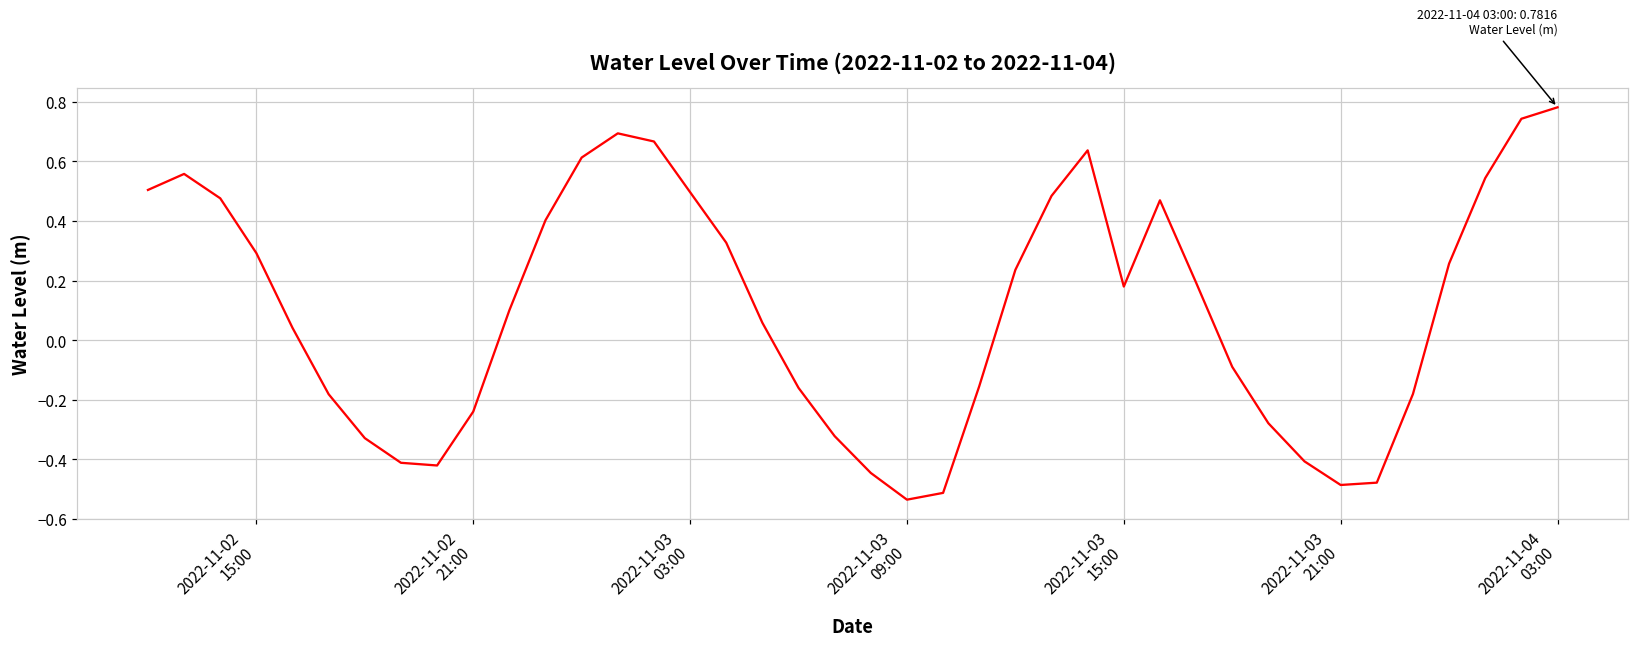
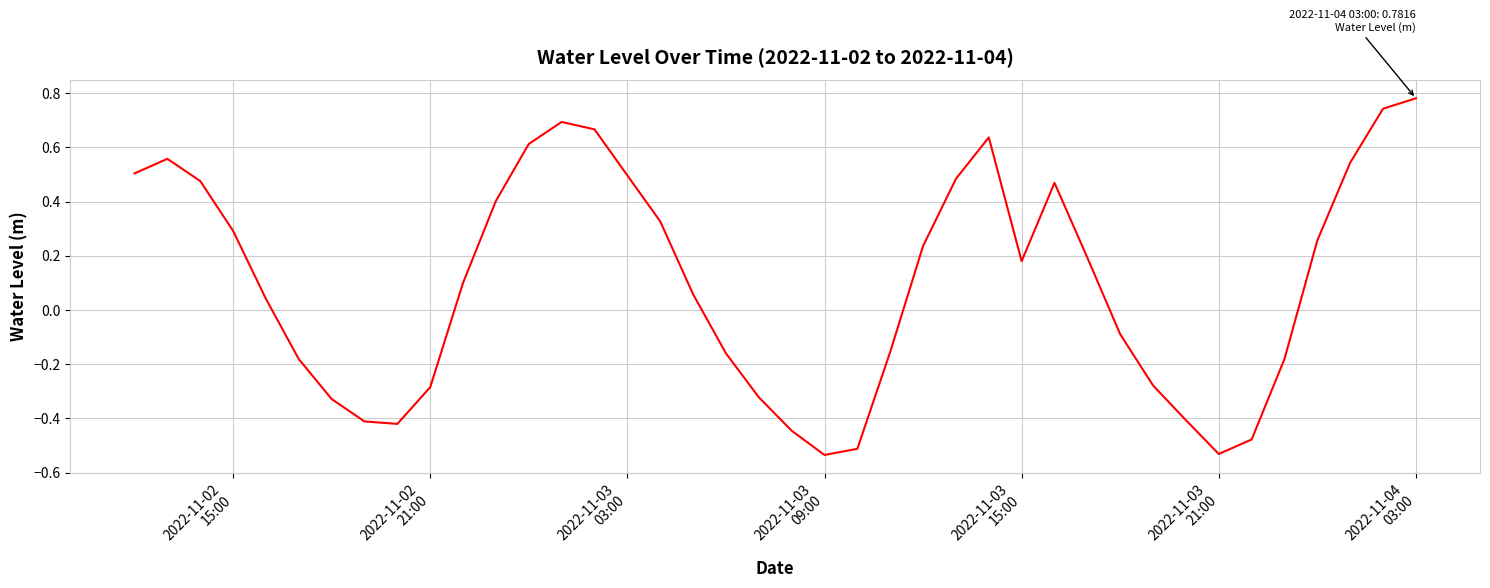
2022-11-02 21:00: -0.24 -> -0.28
2022-11-03 21:00: -0.49 -> -0.53
